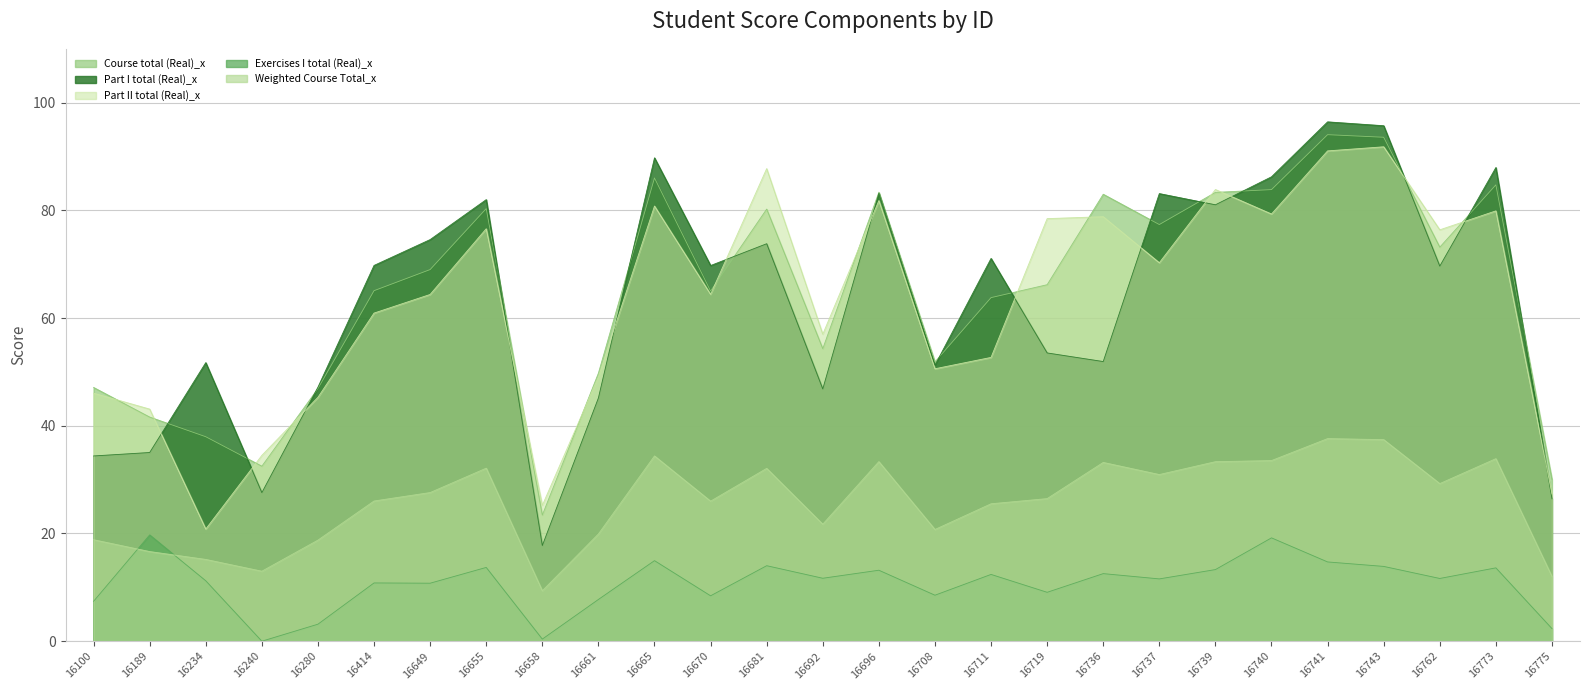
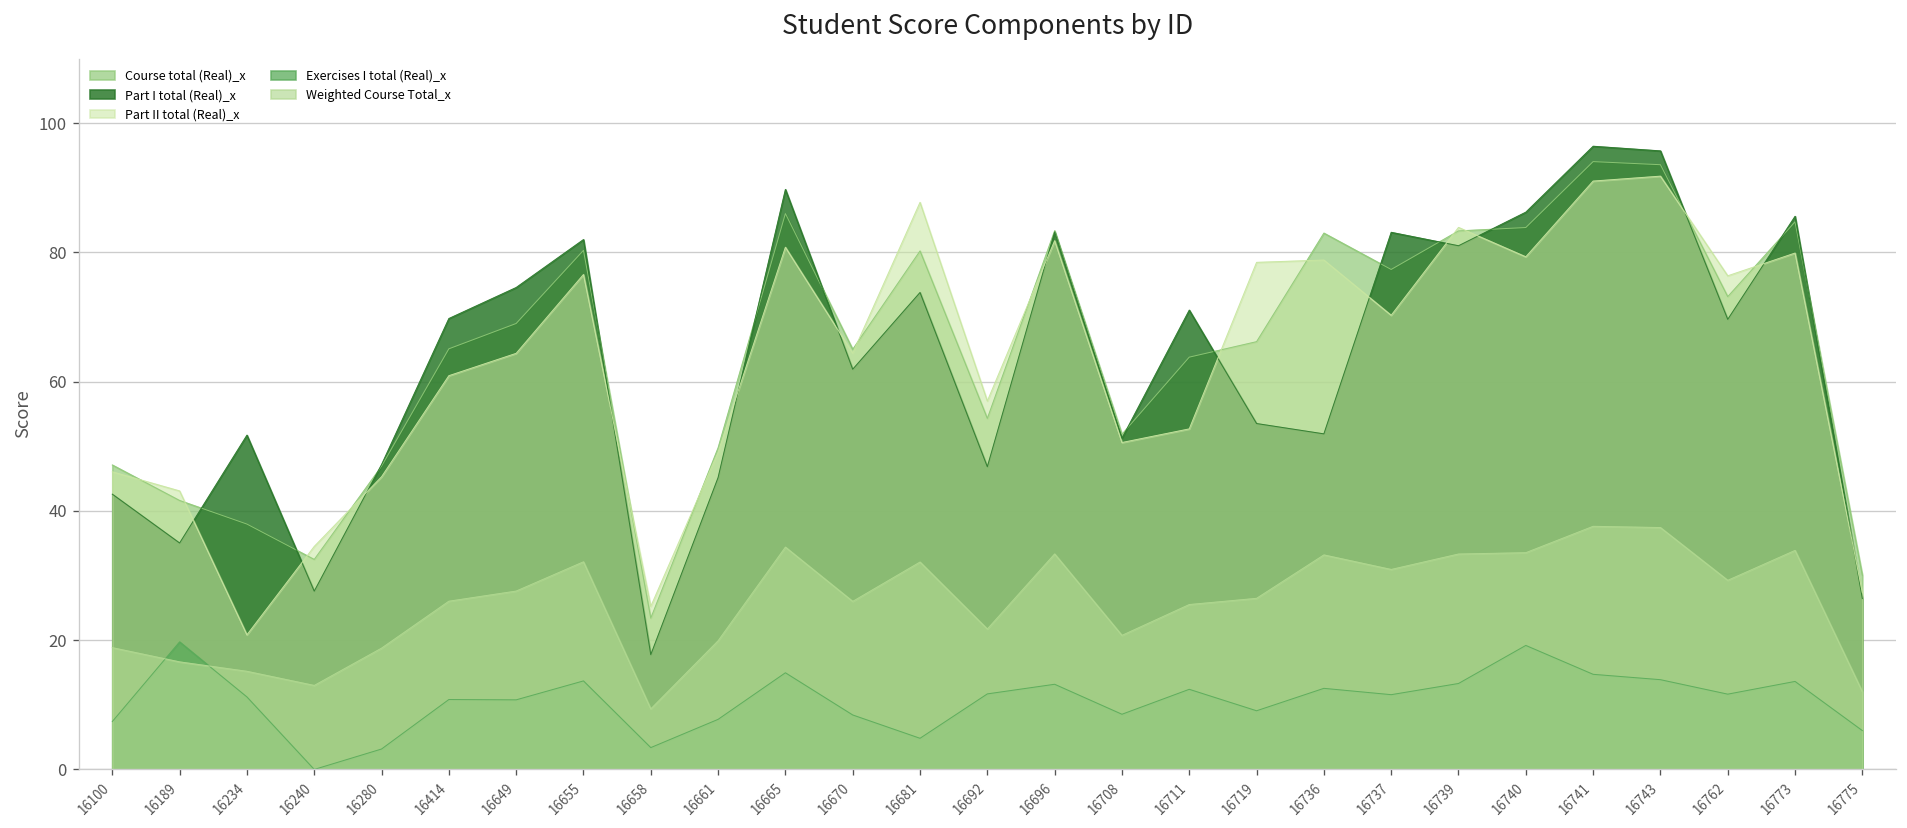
Part I total (Real)_x, 16100: 34 -> 43
Exercises I total (Real)_x, 16658: 0 -> 3
Part I total (Real)_x, 16670: 70 -> 62
Exercises I total (Real)_x, 16681: 14 -> 5
Part I total (Real)_x, 16773: 88 -> 86
Exercises I total (Real)_x, 16775: 2 -> 6
